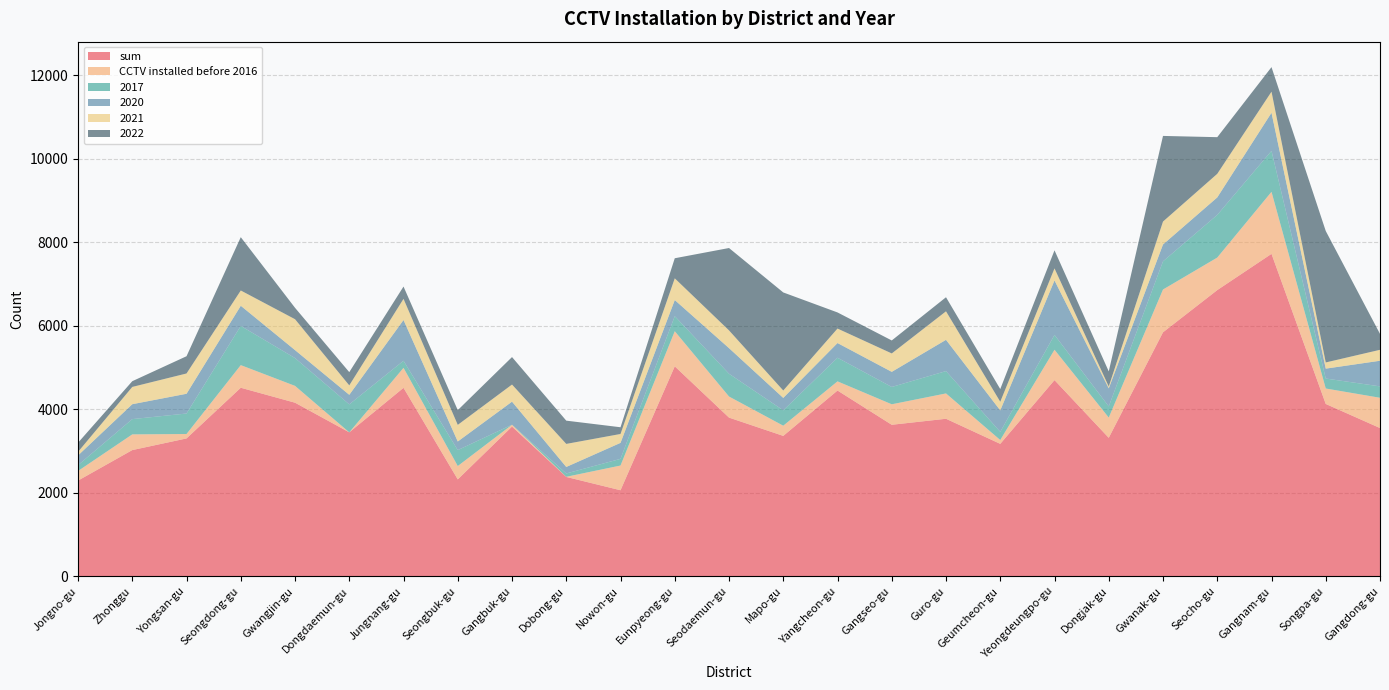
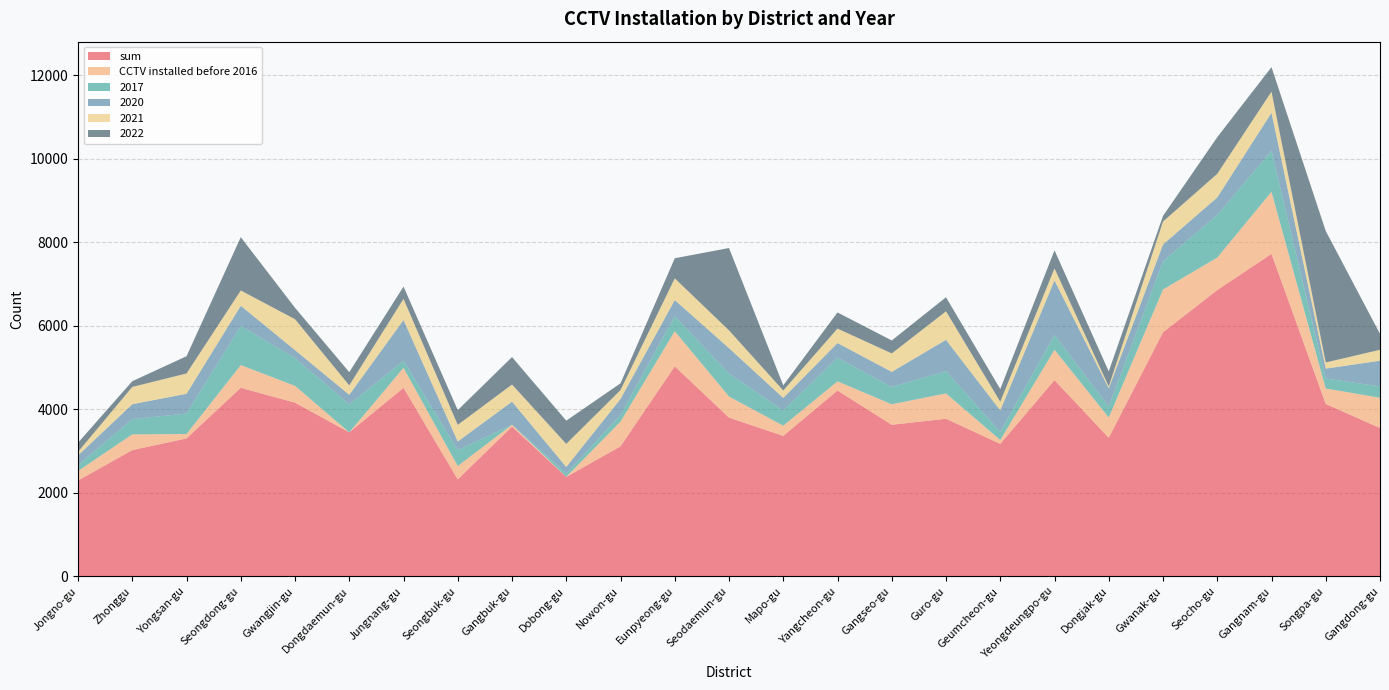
sum, Nowon-gu: 2100 -> 3100
2022, Mapo-gu: 2300 -> 100
2022, Gwanak-gu: 2100 -> 100
